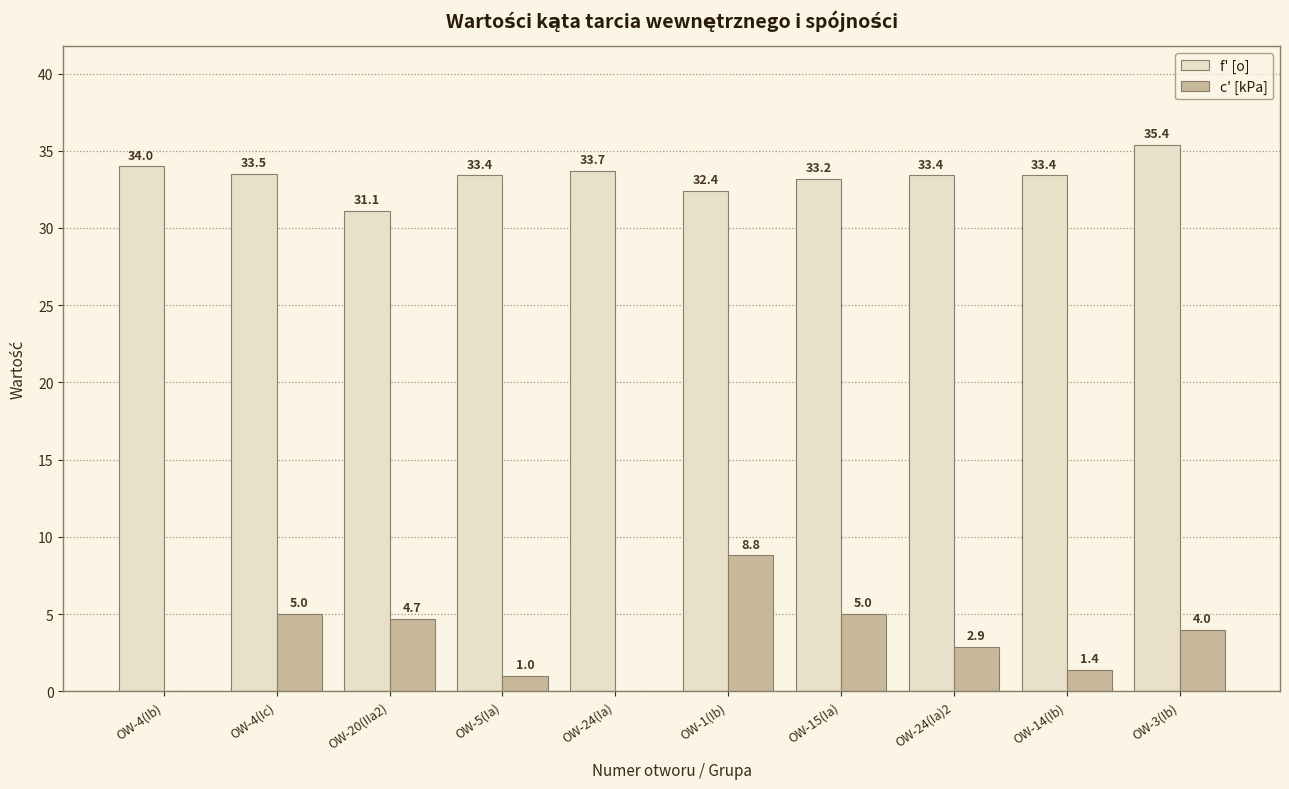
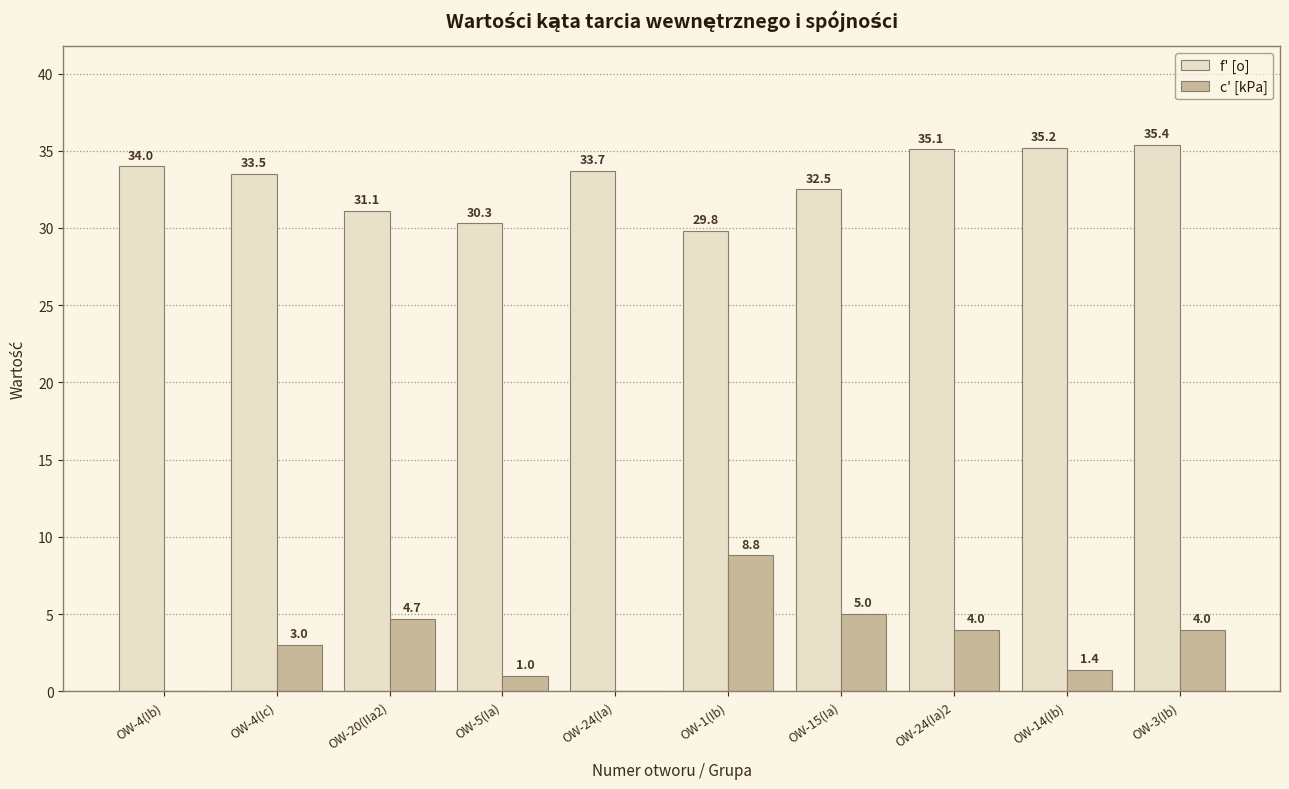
c' [kPa], OW-4(Ic): 5.0 -> 3.0
f' [o], OW-5(Ia): 33.4 -> 30.3
f' [o], OW-1(Ib): 32.4 -> 29.8
f' [o], OW-15(Ia): 33.2 -> 32.5
f' [o], OW-24(Ia)2: 33.4 -> 35.1
c' [kPa], OW-24(Ia)2: 2.9 -> 4.0
f' [o], OW-14(Ib): 33.4 -> 35.2
